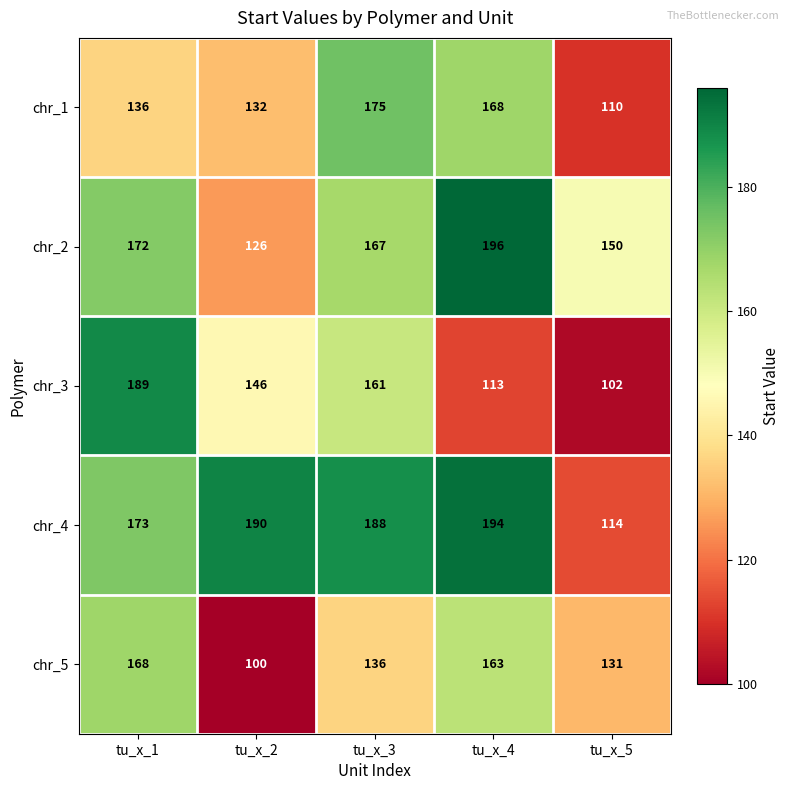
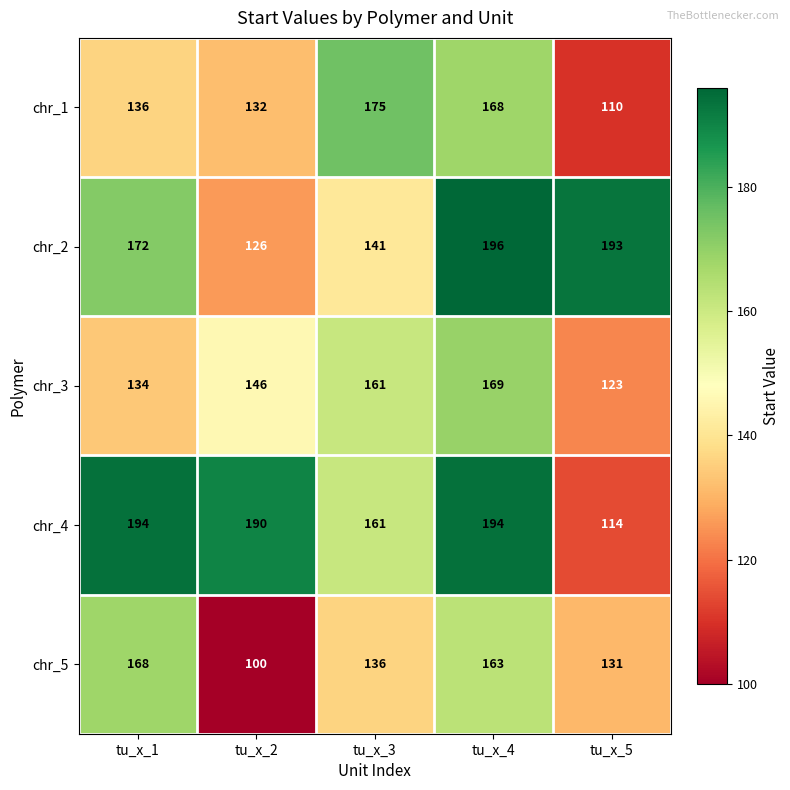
chr_2, tu_x_3: 167 -> 141
chr_2, tu_x_5: 150 -> 193
chr_3, tu_x_1: 189 -> 134
chr_3, tu_x_4: 113 -> 169
chr_3, tu_x_5: 102 -> 123
chr_4, tu_x_1: 173 -> 194
chr_4, tu_x_3: 188 -> 161
